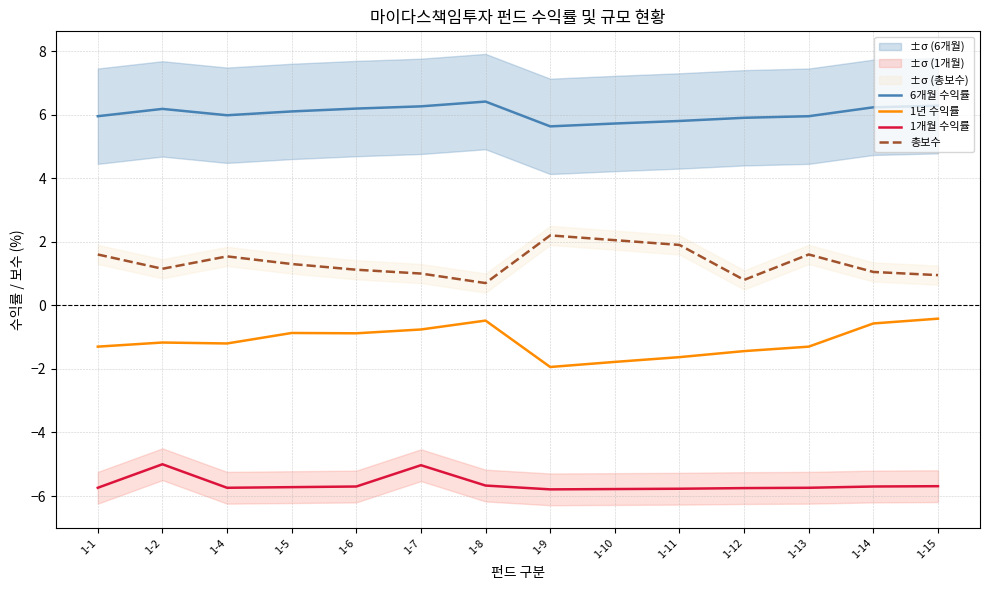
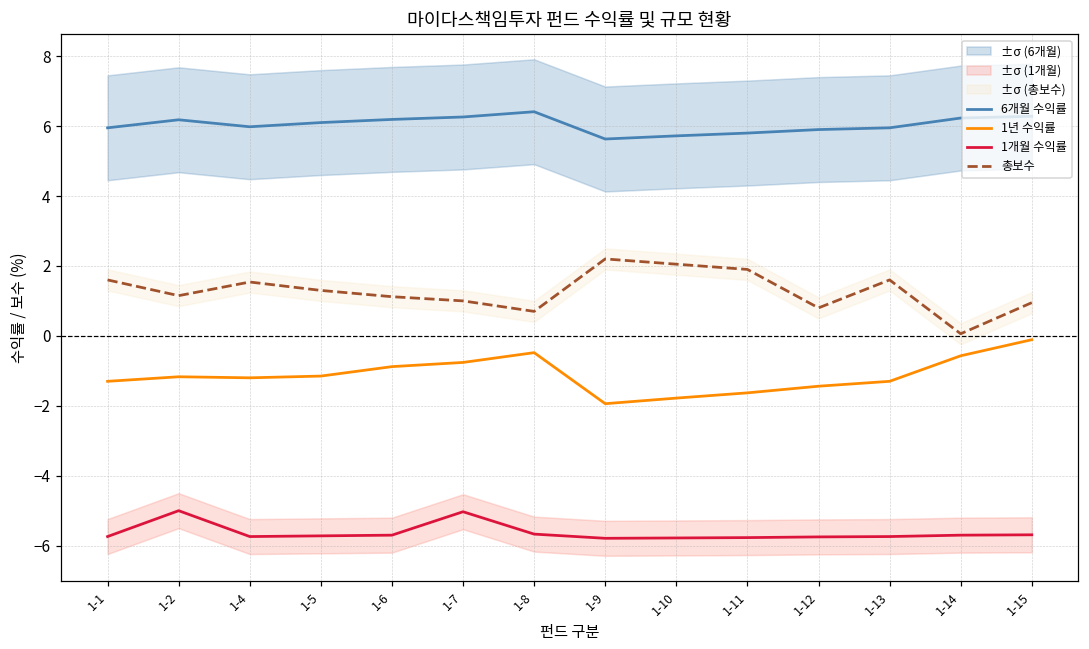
1년 수익률, 1-5: -0.9 -> -1.2
총보수, 1-14: 1.1 -> 0.1
1년 수익률, 1-15: -0.4 -> -0.1
